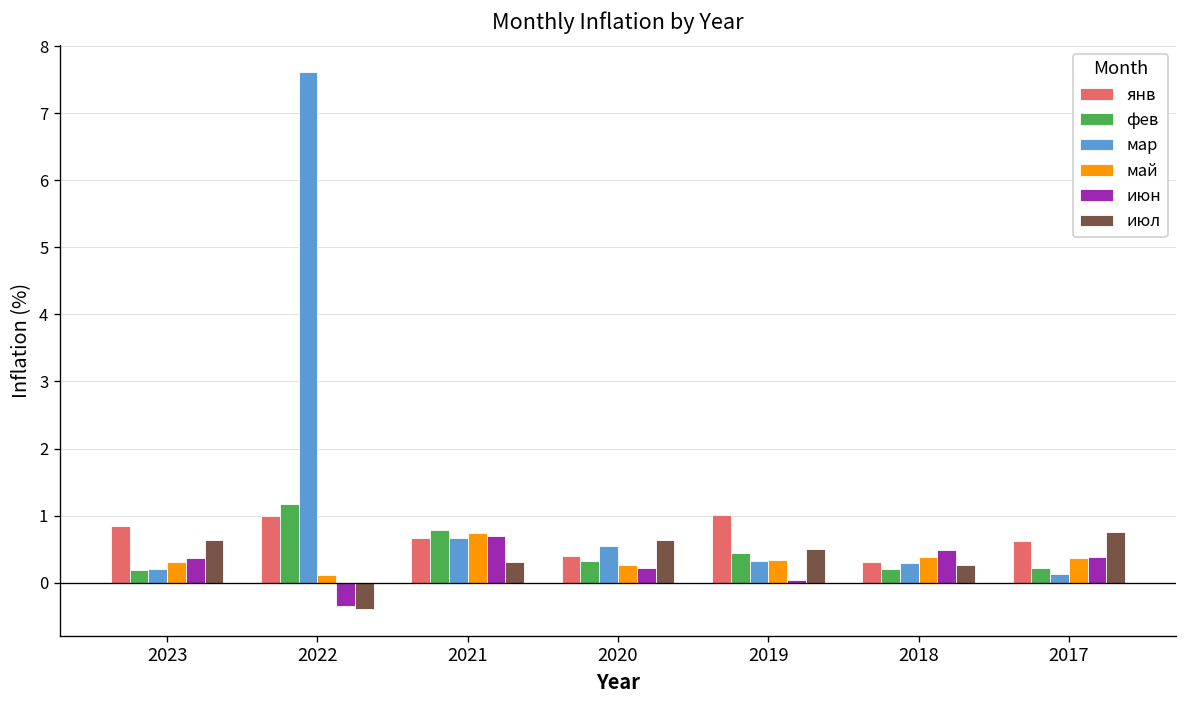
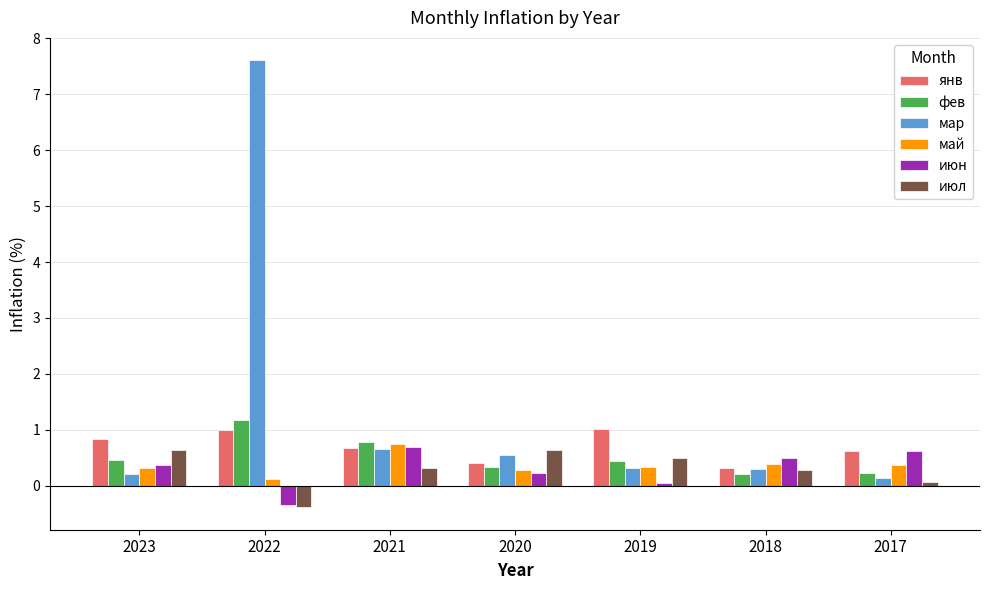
фев, 2023: 0.2 -> 0.5
июн, 2017: 0.4 -> 0.6
июл, 2017: 0.8 -> 0.1
